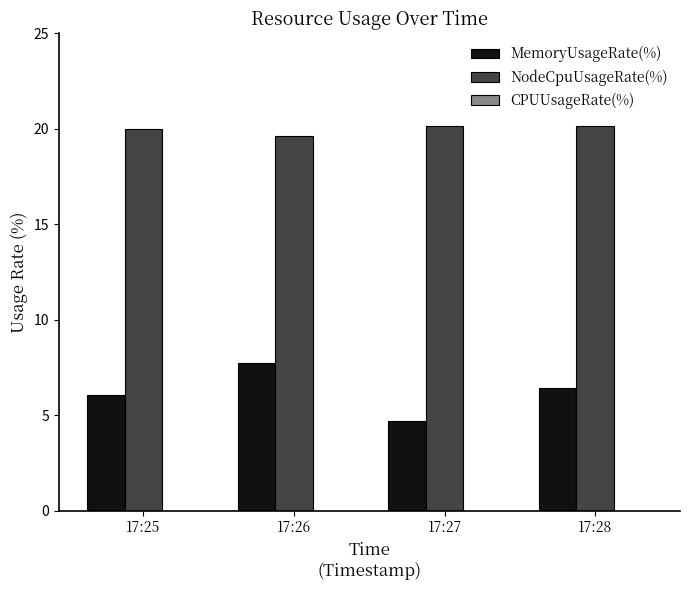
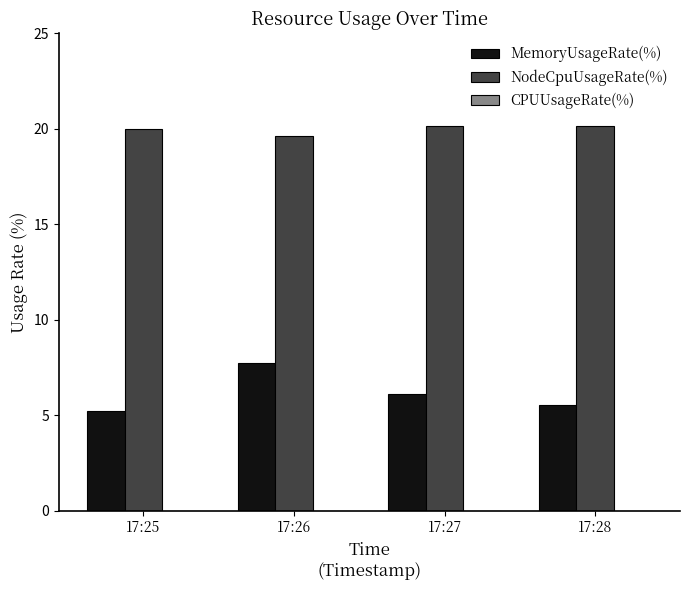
MemoryUsageRate(%), 17:25: 6.0 -> 5.2
MemoryUsageRate(%), 17:27: 4.7 -> 6.1
MemoryUsageRate(%), 17:28: 6.4 -> 5.5
